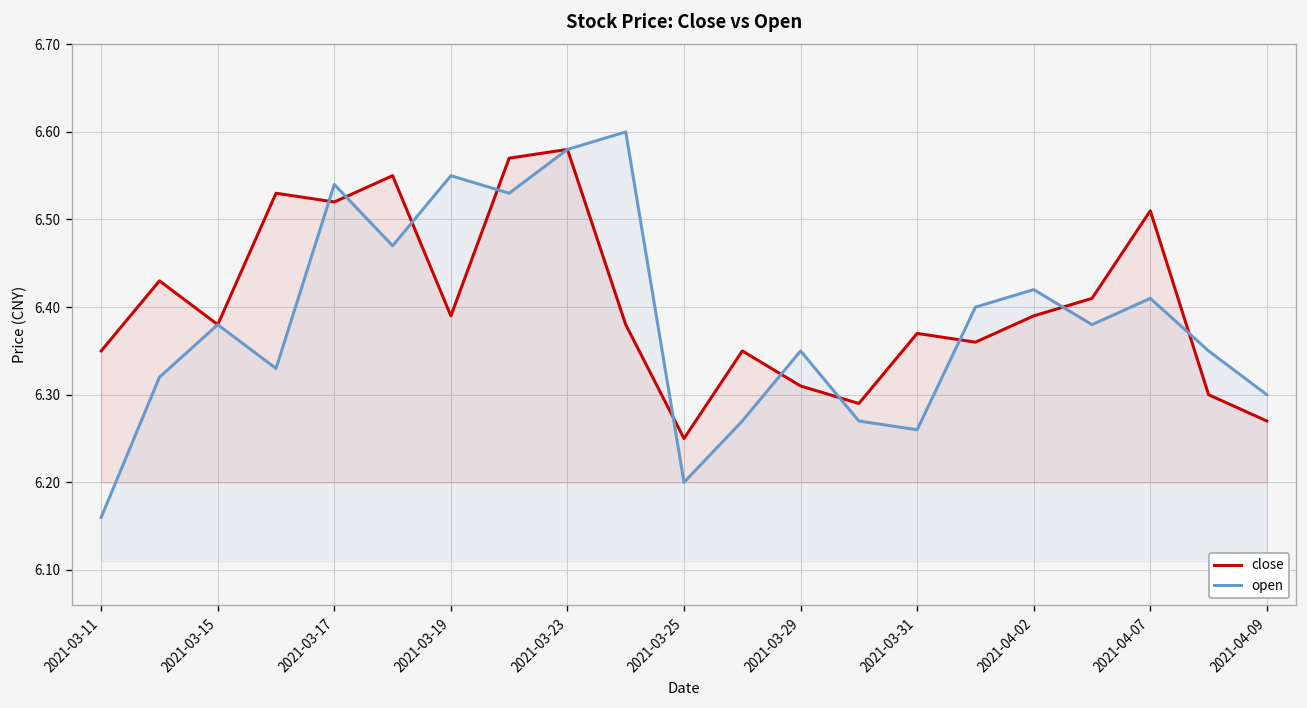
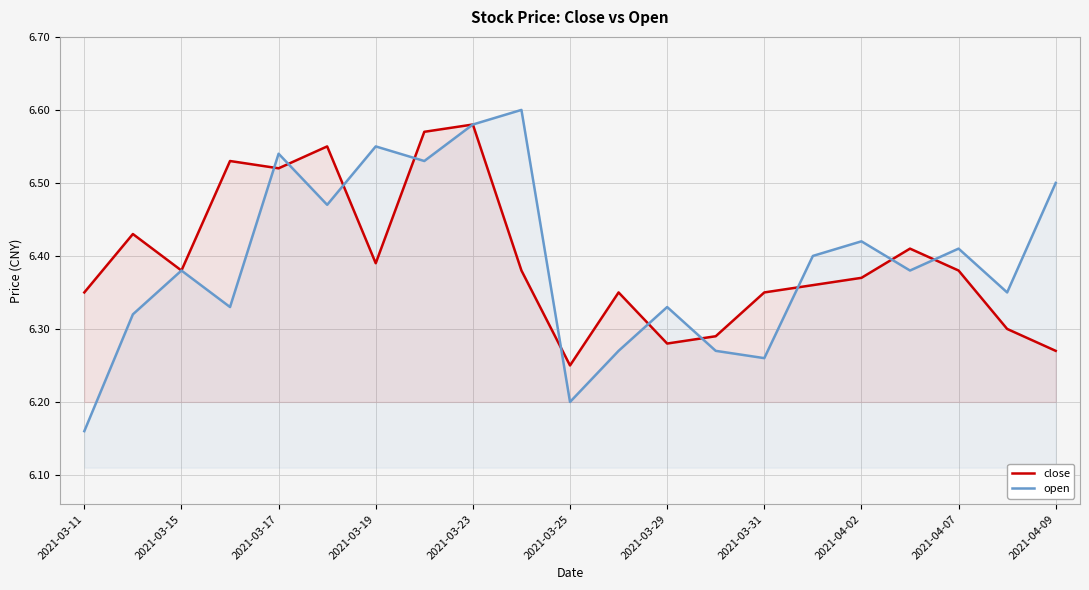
close, 2021-03-29: 6.31 -> 6.28
open, 2021-03-29: 6.35 -> 6.33
close, 2021-03-31: 6.37 -> 6.35
close, 2021-04-02: 6.39 -> 6.37
close, 2021-04-07: 6.51 -> 6.38
open, 2021-04-09: 6.3 -> 6.5
